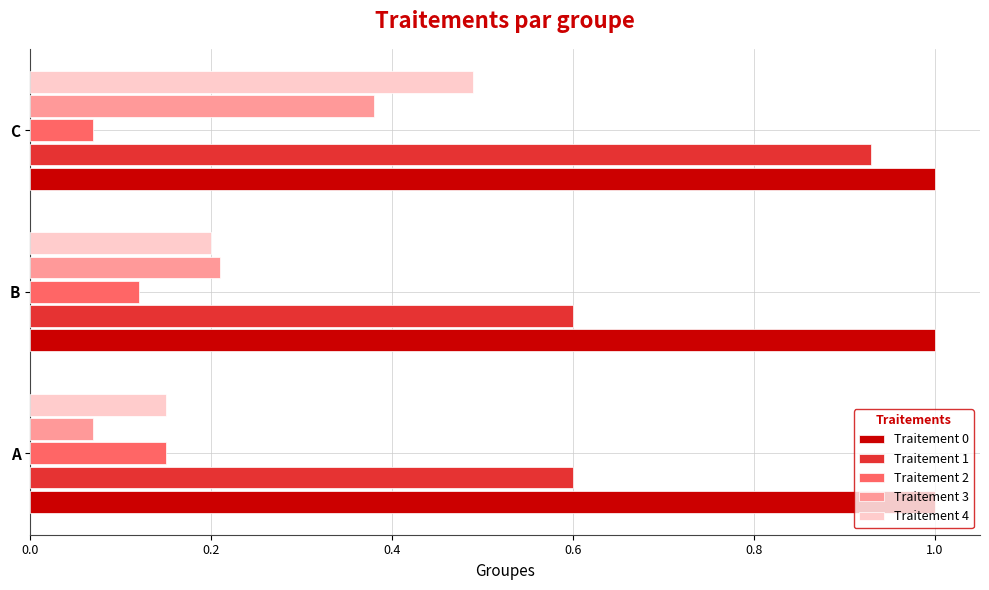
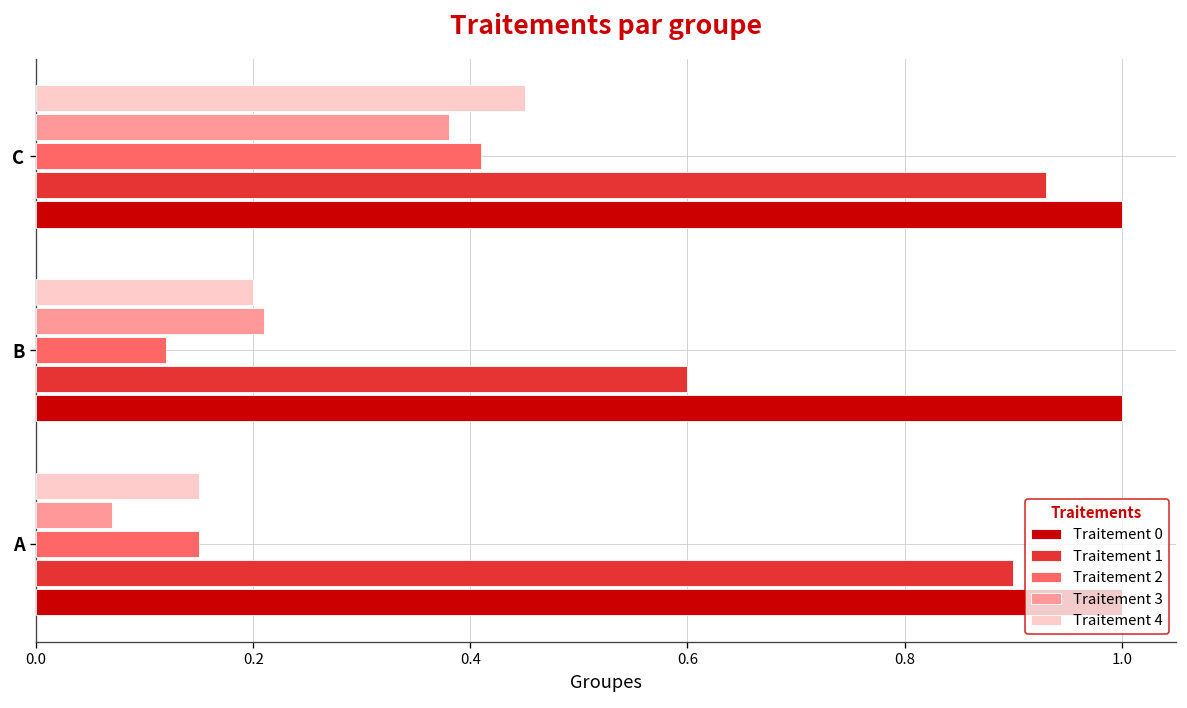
Traitement 4, C: 0.49 -> 0.45
Traitement 2, C: 0.07 -> 0.41
Traitement 1, A: 0.6 -> 0.9
